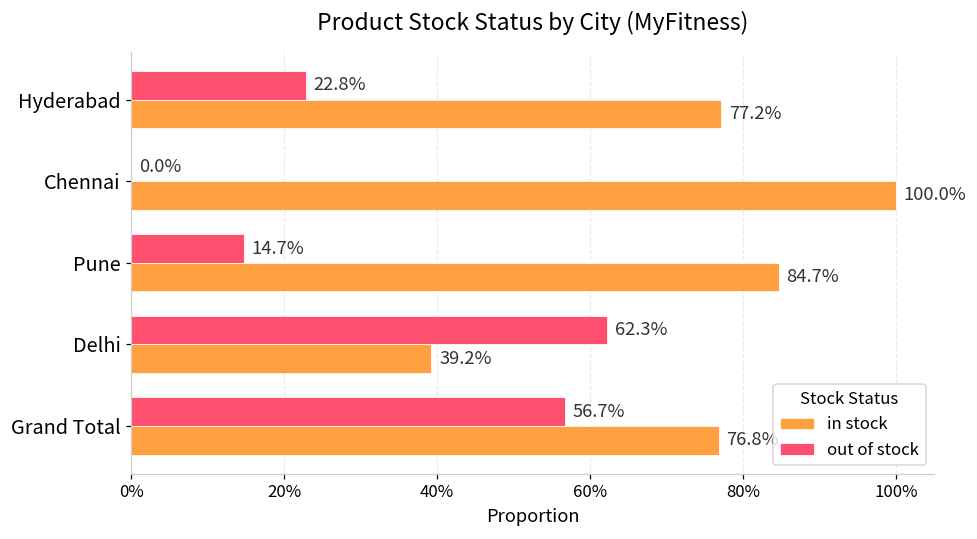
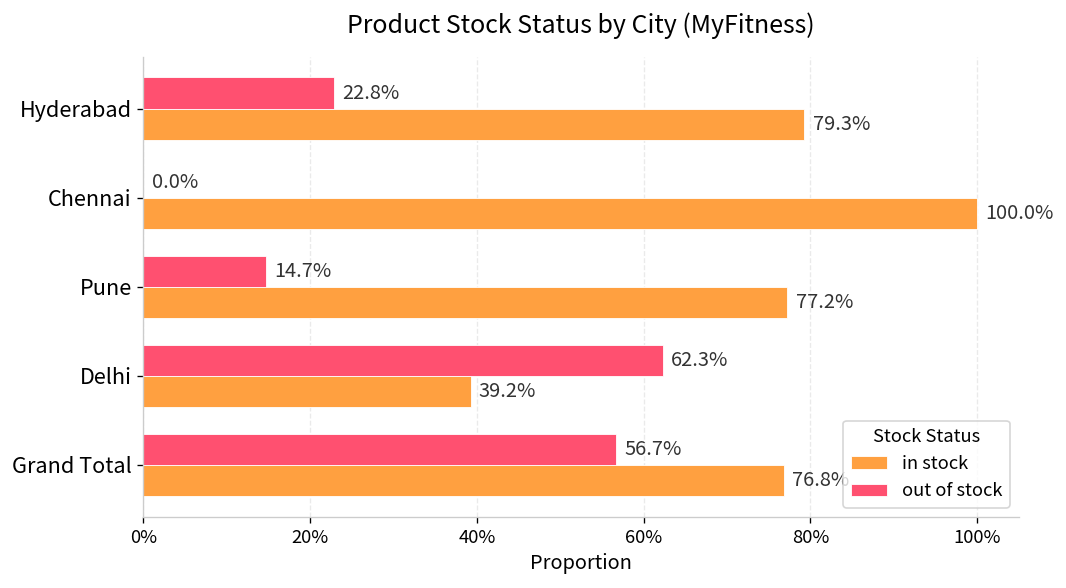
in stock, Hyderabad: 77.2% -> 79.3%
in stock, Pune: 84.7% -> 77.2%
